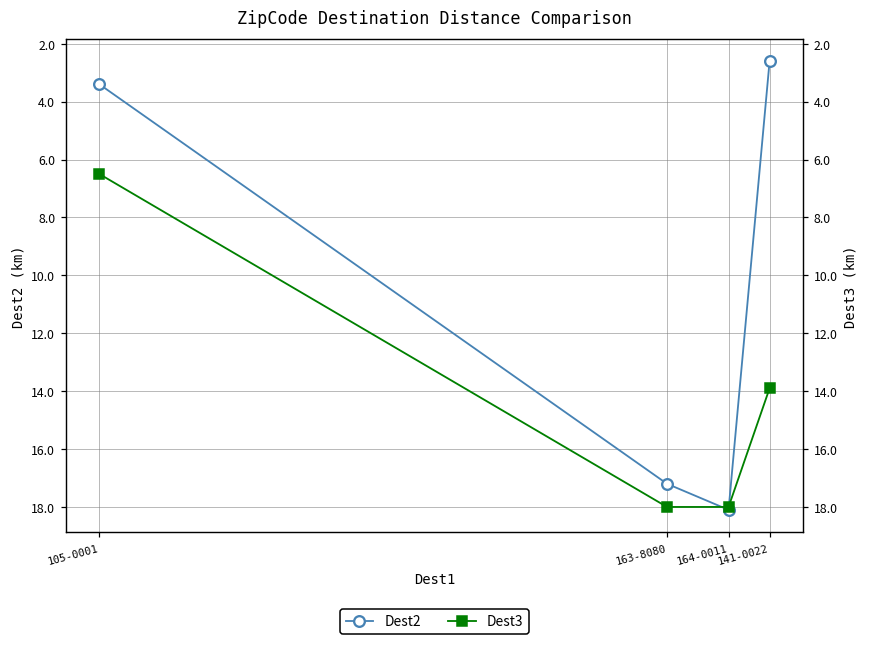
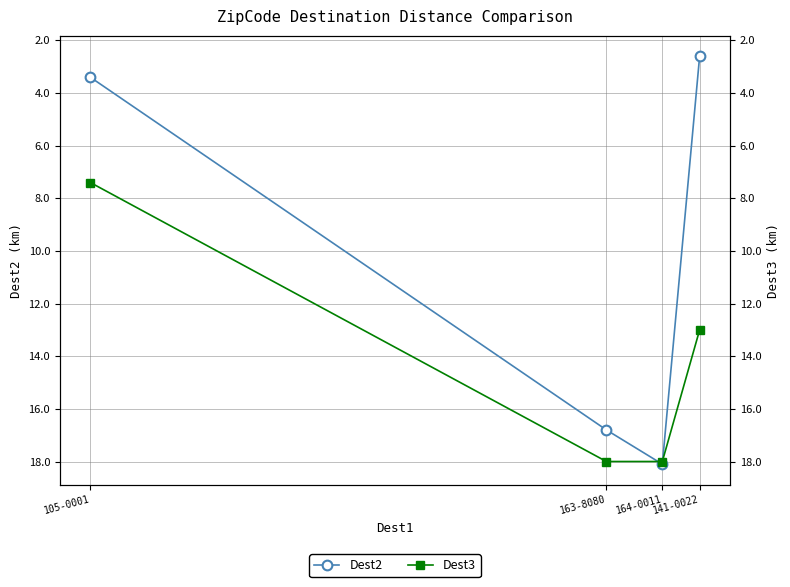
Dest3, 105-0001: 6.5 -> 7.4
Dest2, 163-8080: 17.2 -> 16.8
Dest3, 141-0022: 13.9 -> 13.0
